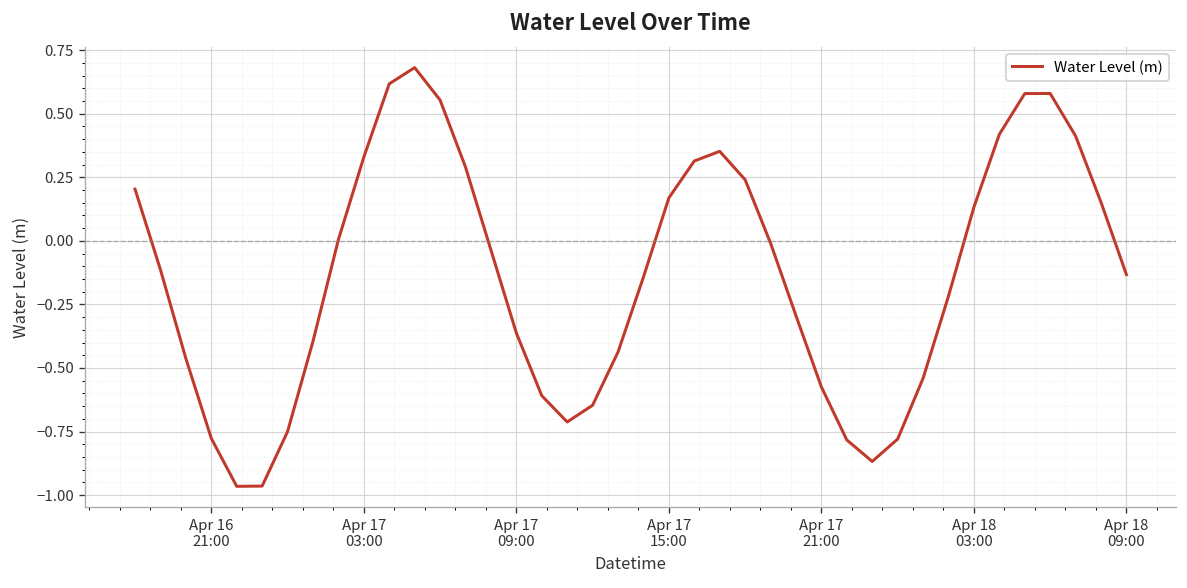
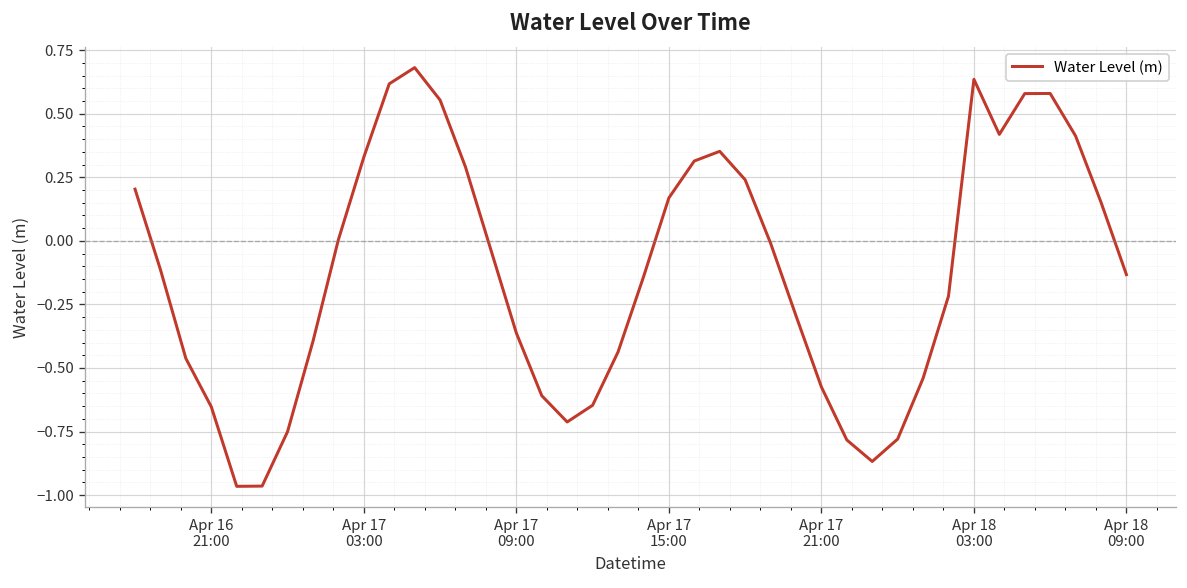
Apr 16 21:00: -0.78 -> -0.65
Apr 18 03:00: 0.13 -> 0.64
